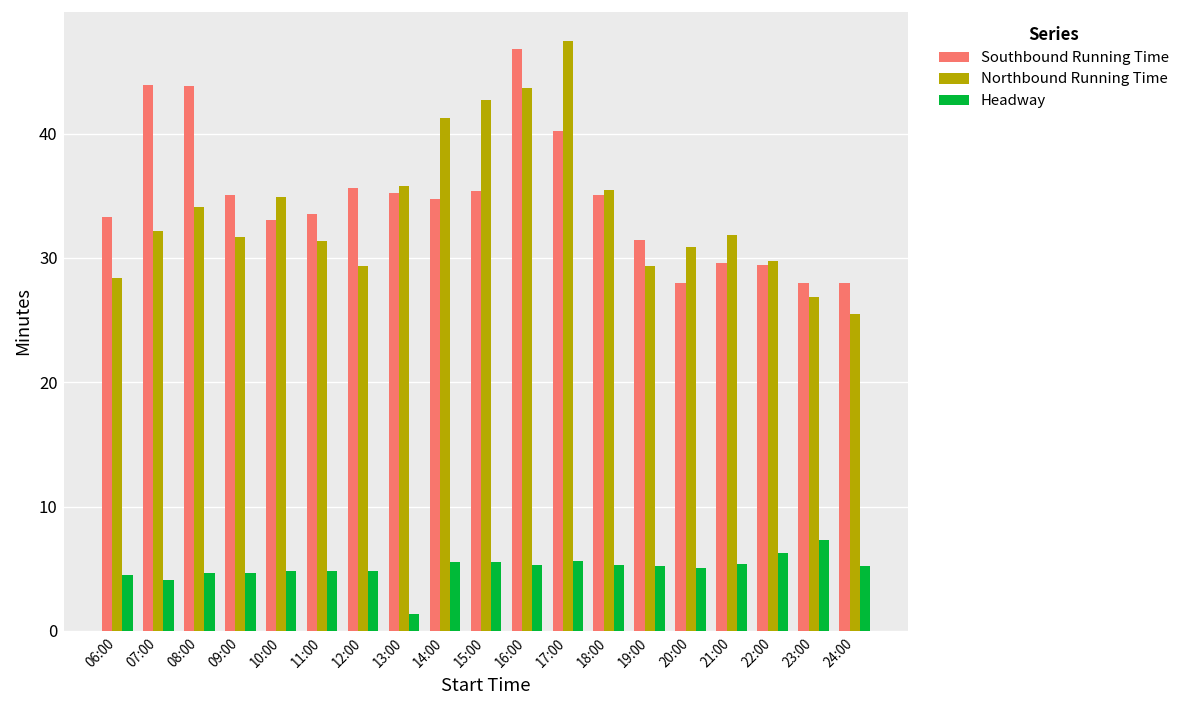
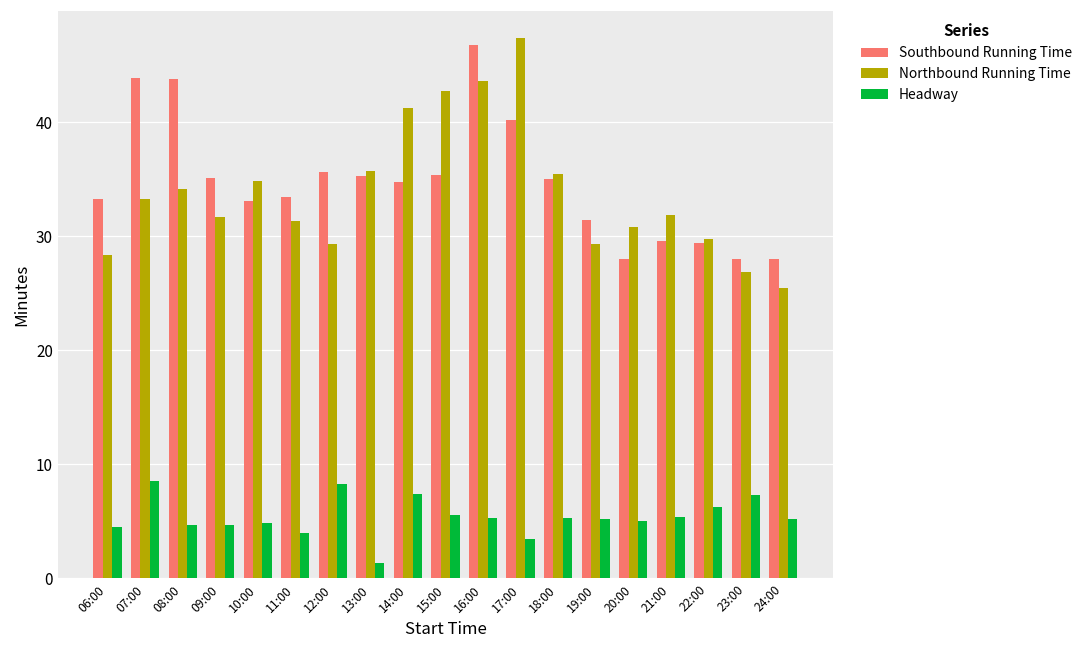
Northbound Running Time, 07:00: 32.2 -> 33.3
Headway, 07:00: 4.1 -> 8.5
Headway, 11:00: 4.9 -> 4.0
Headway, 12:00: 4.9 -> 8.3
Headway, 14:00: 5.6 -> 7.4
Headway, 17:00: 5.6 -> 3.5
